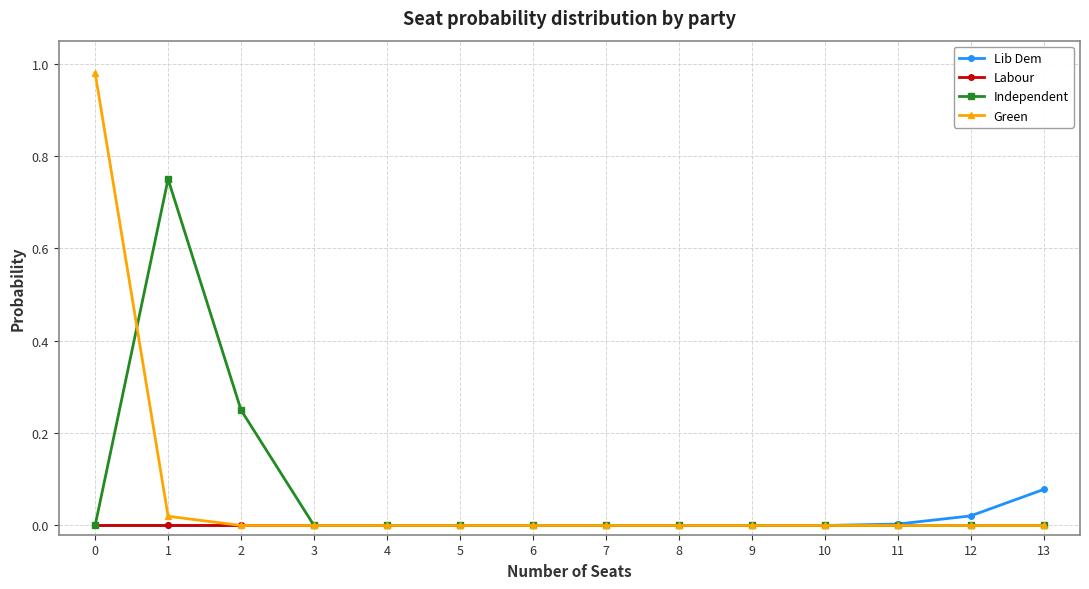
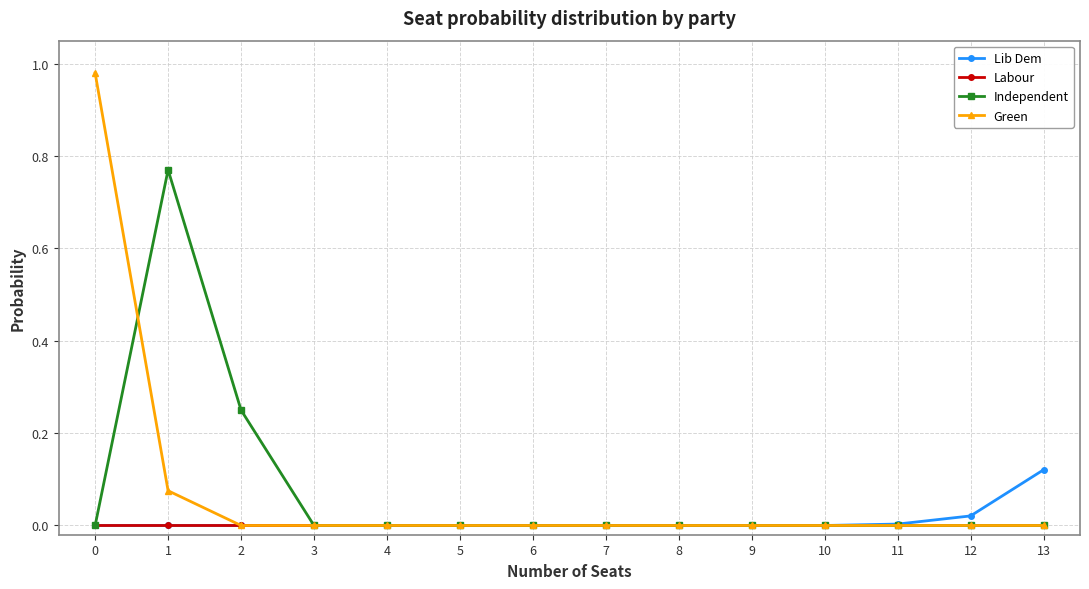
Independent, 1: 0.75 -> 0.77
Green, 1: 0.02 -> 0.08
Lib Dem, 13: 0.08 -> 0.12
